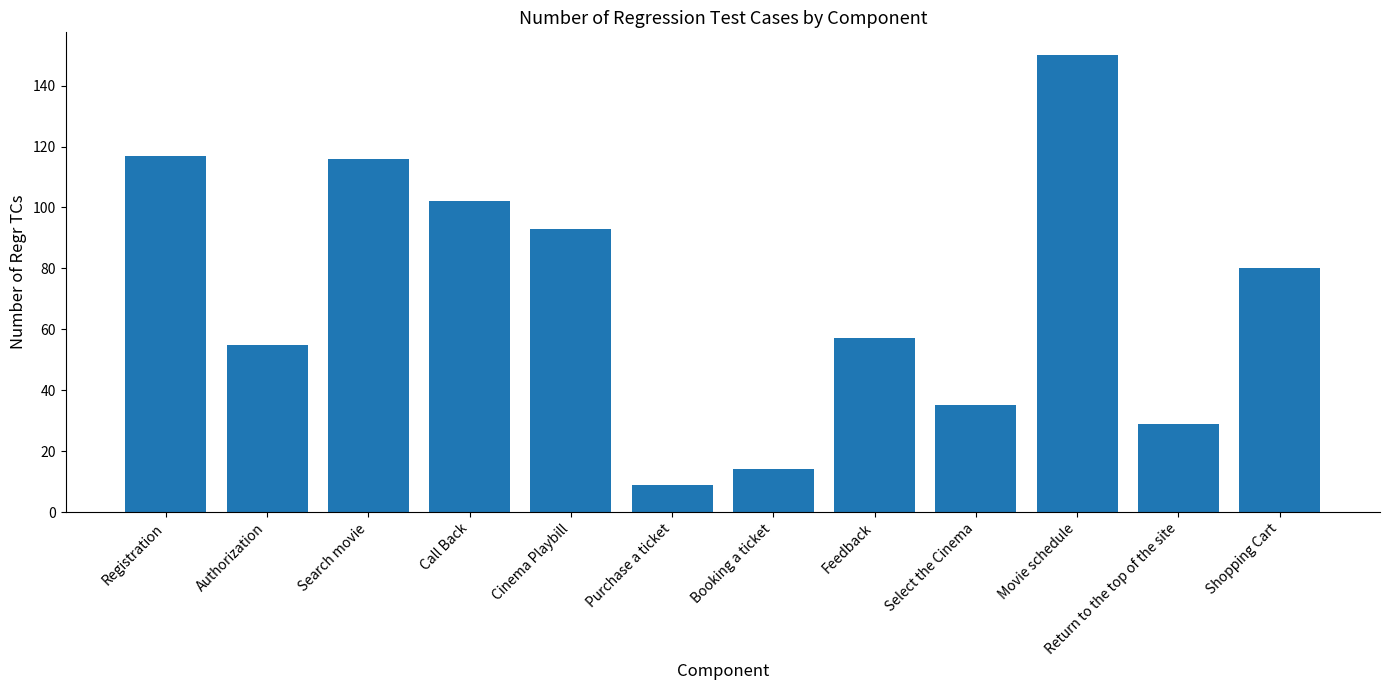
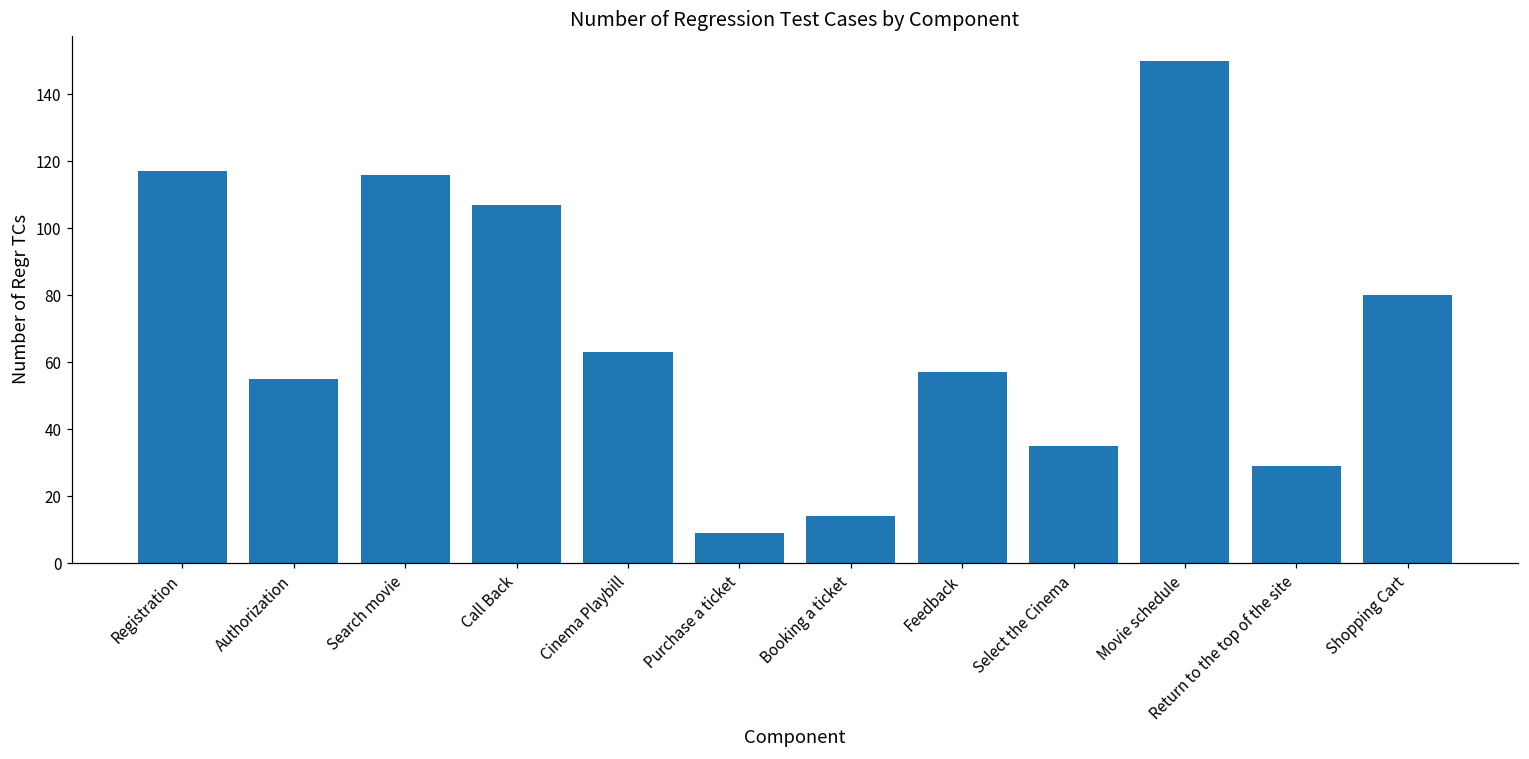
Call Back: 102 -> 107
Cinema Playbill: 93 -> 63
